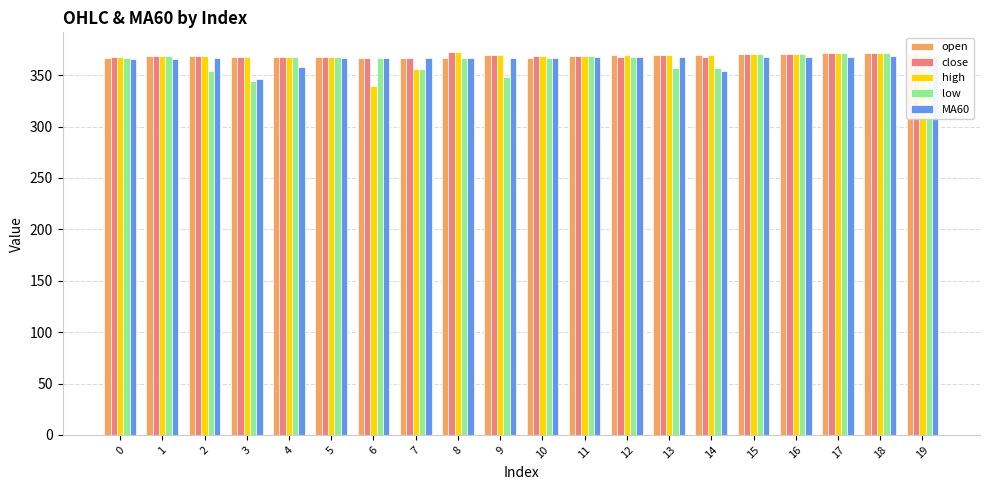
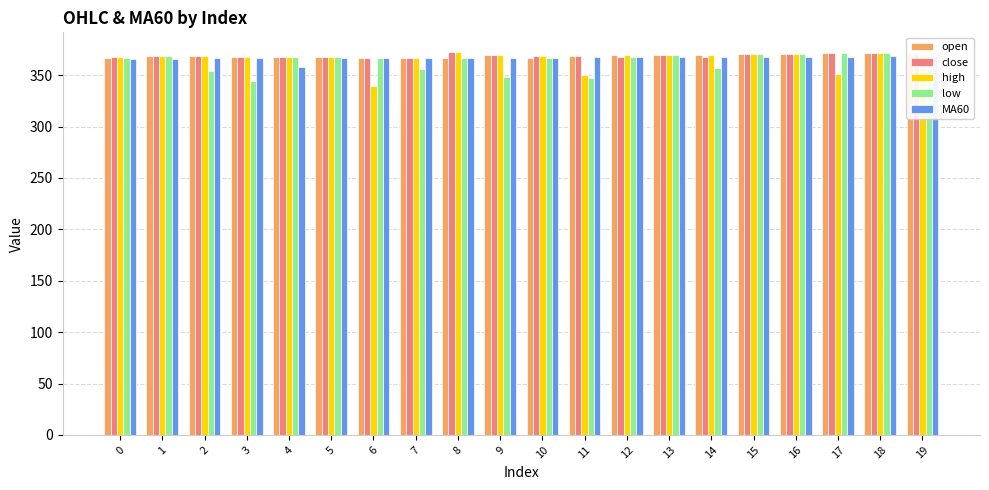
MA60, 3: 346 -> 366
high, 7: 356 -> 367
high, 11: 369 -> 350
low, 11: 369 -> 347
low, 13: 357 -> 370
MA60, 14: 354 -> 368
high, 17: 372 -> 351
